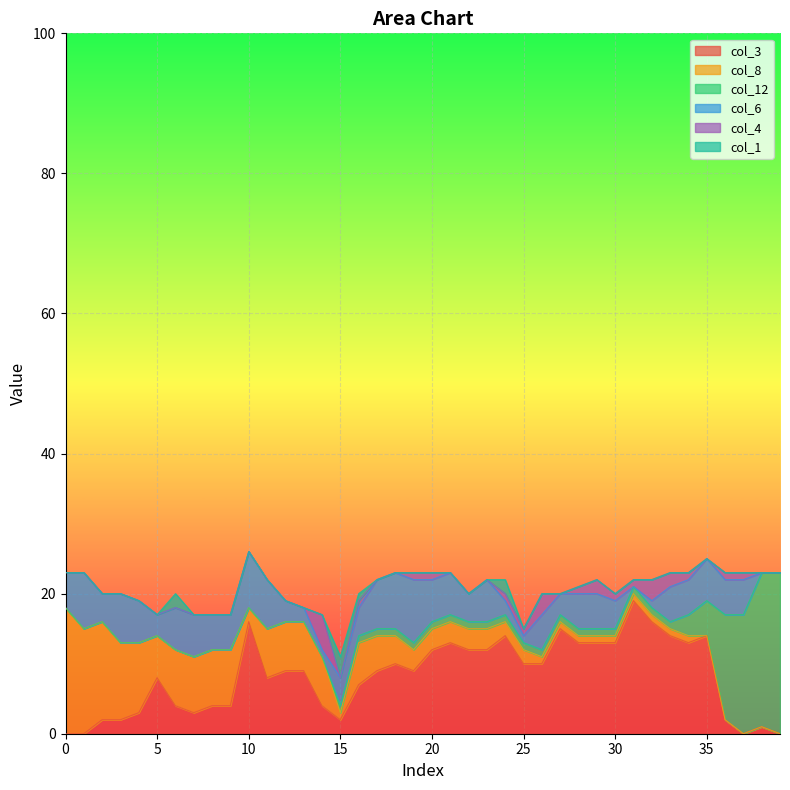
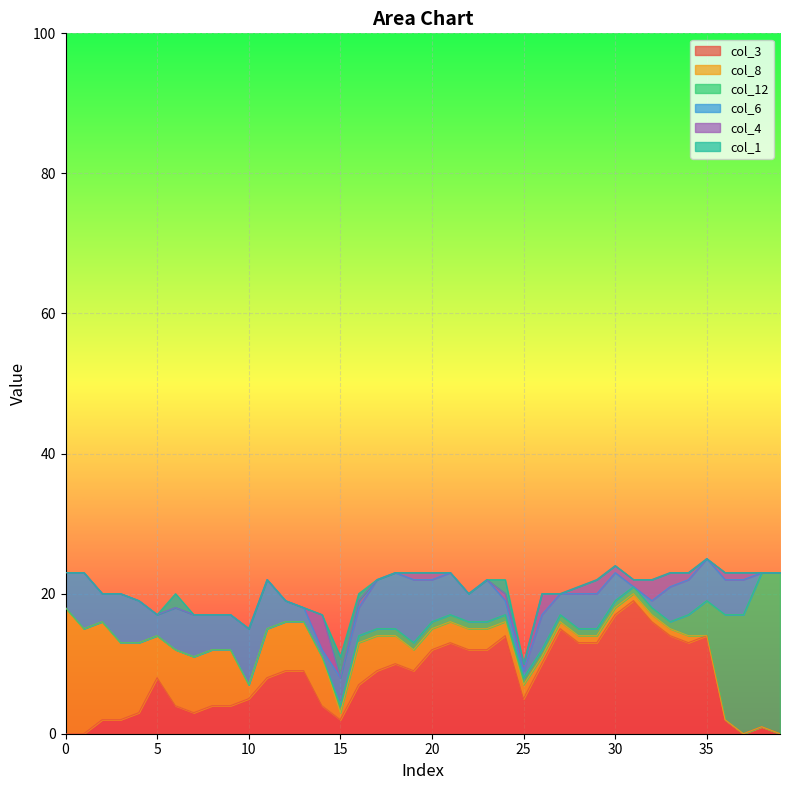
col_3, 10: 16 -> 5
col_3, 25: 10 -> 5
col_3, 30: 13 -> 17
